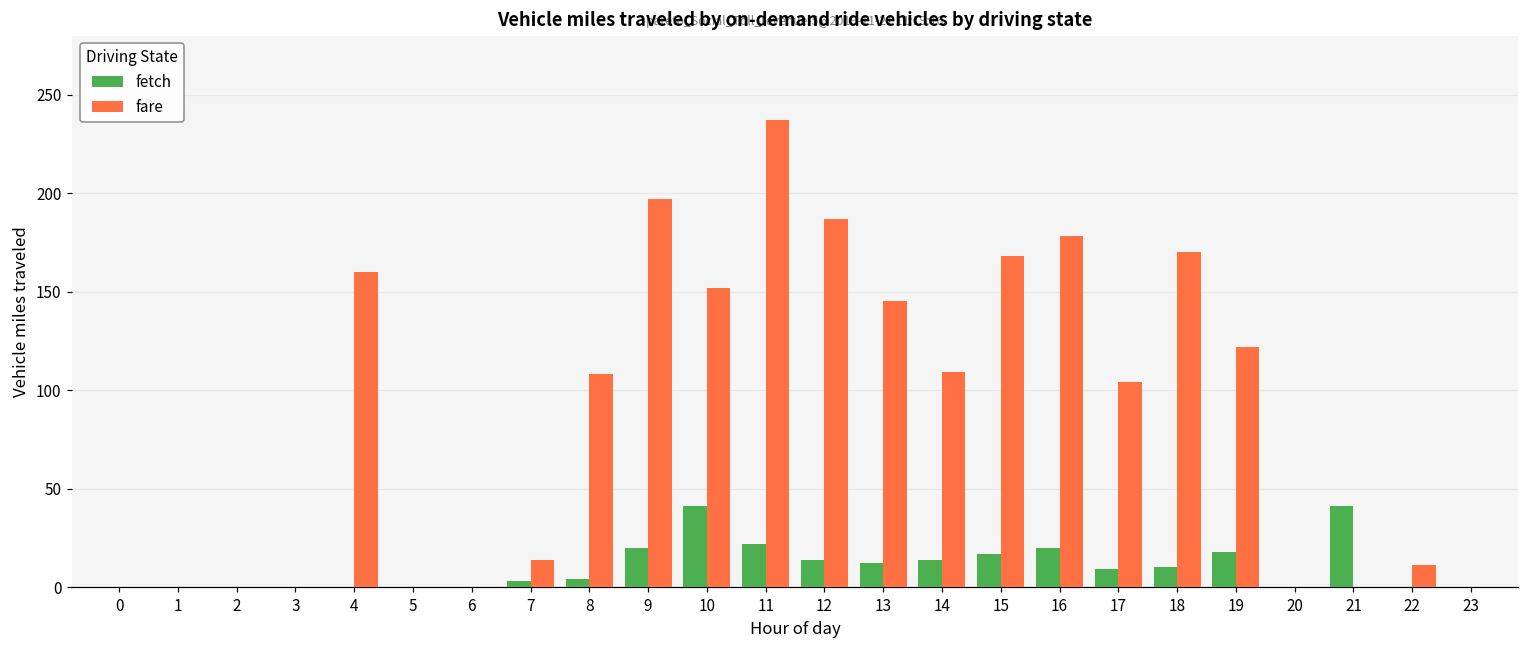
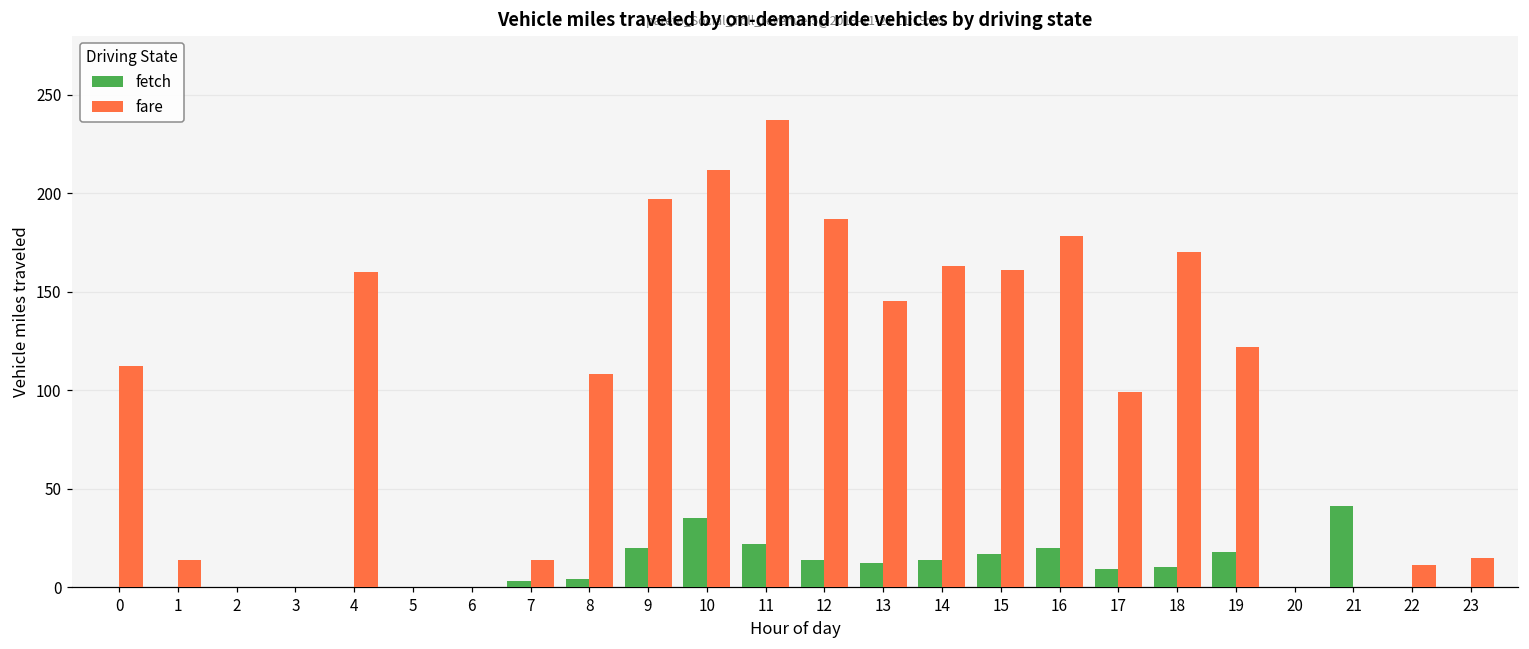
fare, 0: 0 -> 112
fare, 1: 0 -> 14
fetch, 10: 41 -> 35
fare, 10: 152 -> 212
fare, 14: 109 -> 163
fare, 15: 168 -> 161
fare, 17: 104 -> 99
fare, 23: 0 -> 15
